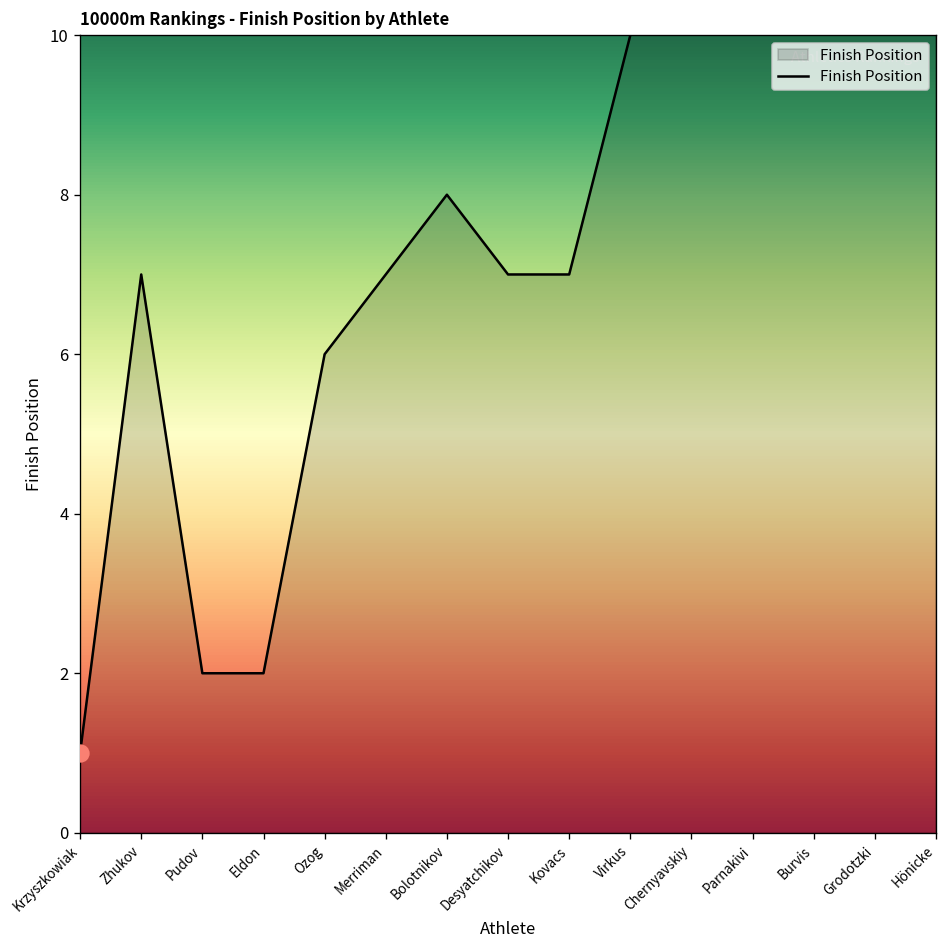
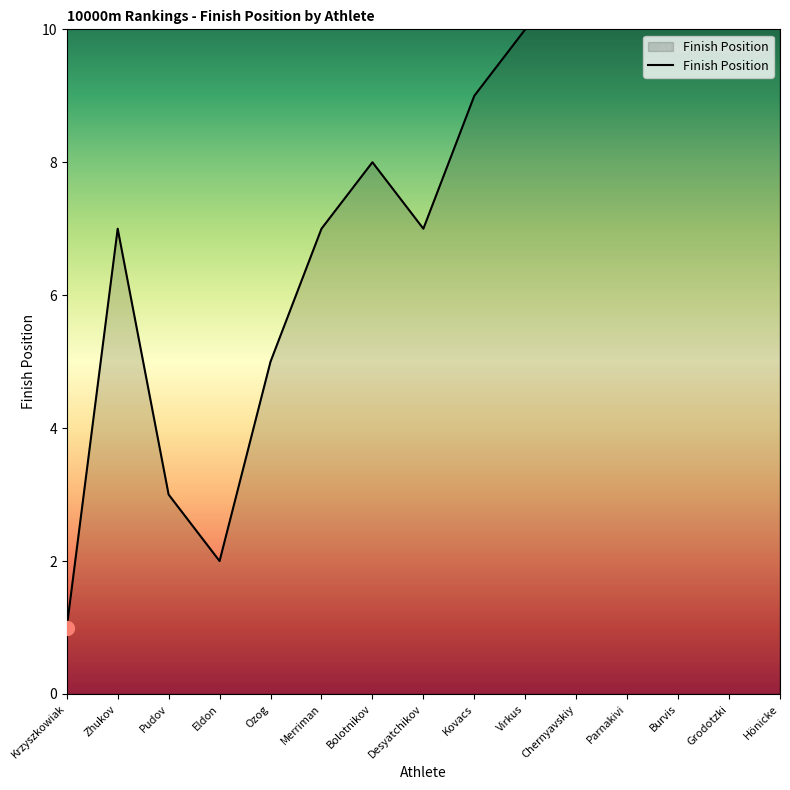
Finish Position, Pudov: 2 -> 3
Finish Position, Ozog: 6 -> 5
Finish Position, Kovacs: 7 -> 9
